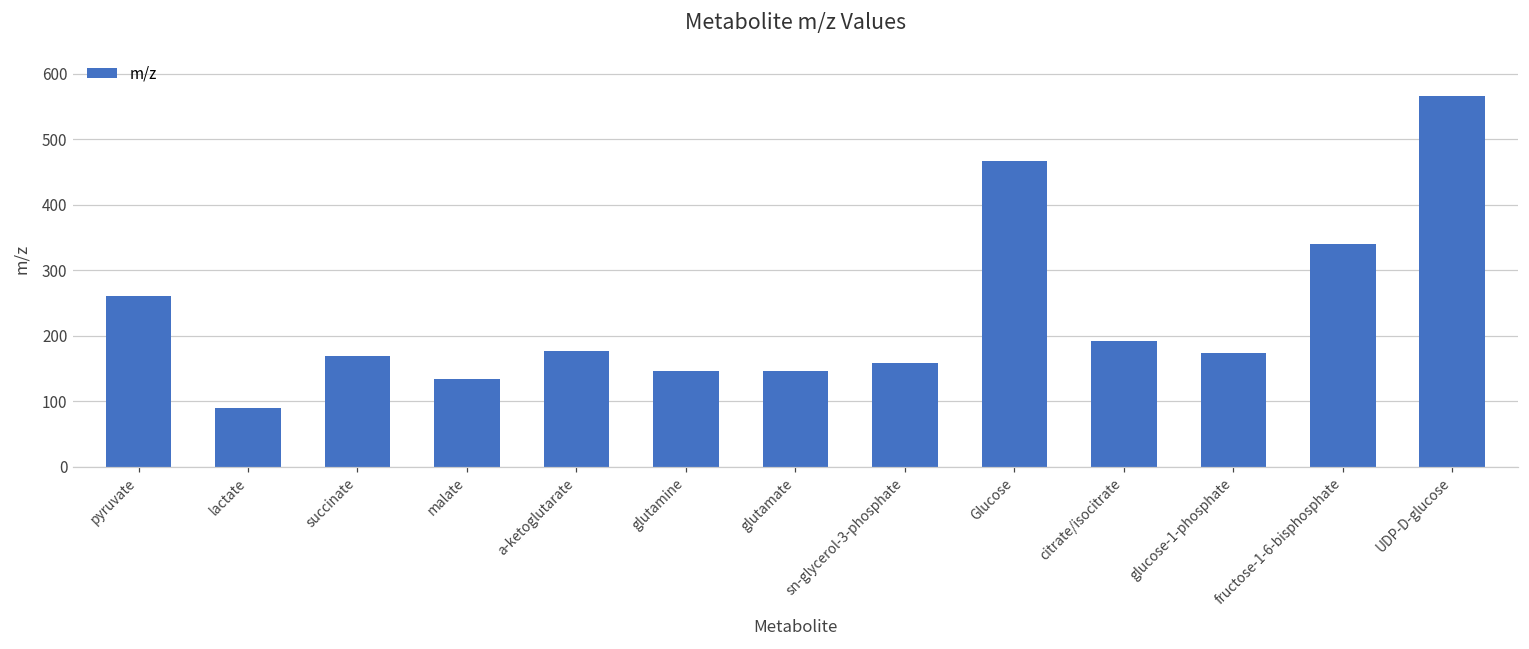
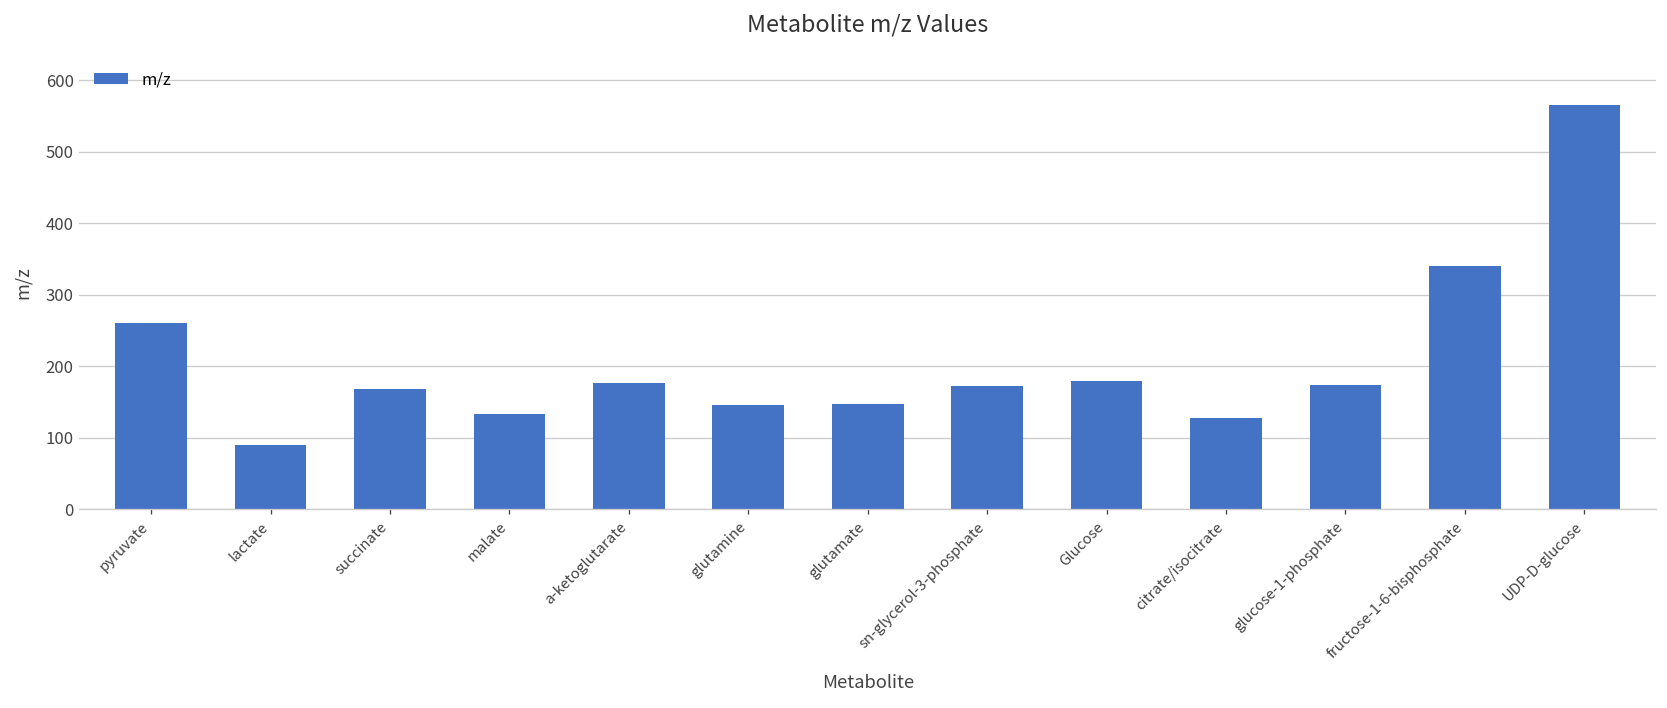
sn-glycerol-3-phosphate: 160 -> 170
Glucose: 470 -> 180
citrate/isocitrate: 190 -> 130
